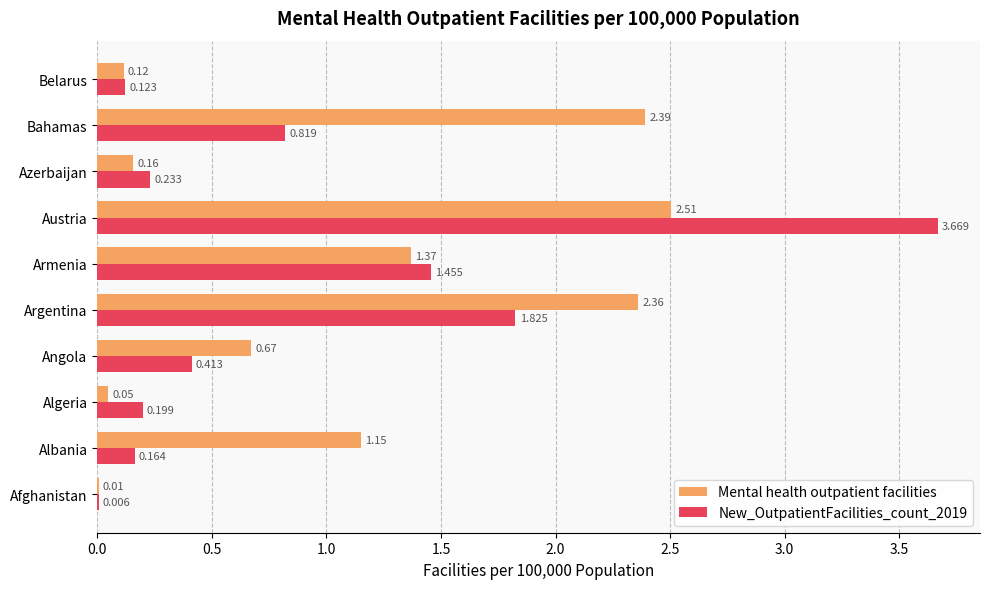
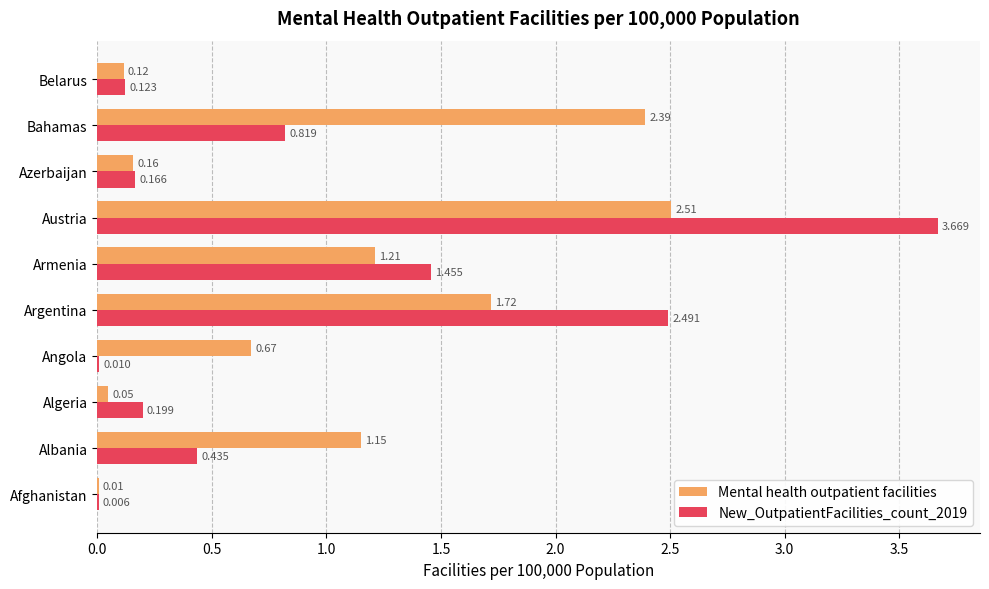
New_OutpatientFacilities_count_2019, Azerbaijan: 0.233 -> 0.166
Mental health outpatient facilities, Armenia: 1.37 -> 1.21
Mental health outpatient facilities, Argentina: 2.36 -> 1.72
New_OutpatientFacilities_count_2019, Argentina: 1.825 -> 2.491
New_OutpatientFacilities_count_2019, Angola: 0.413 -> 0.010
New_OutpatientFacilities_count_2019, Albania: 0.164 -> 0.435
